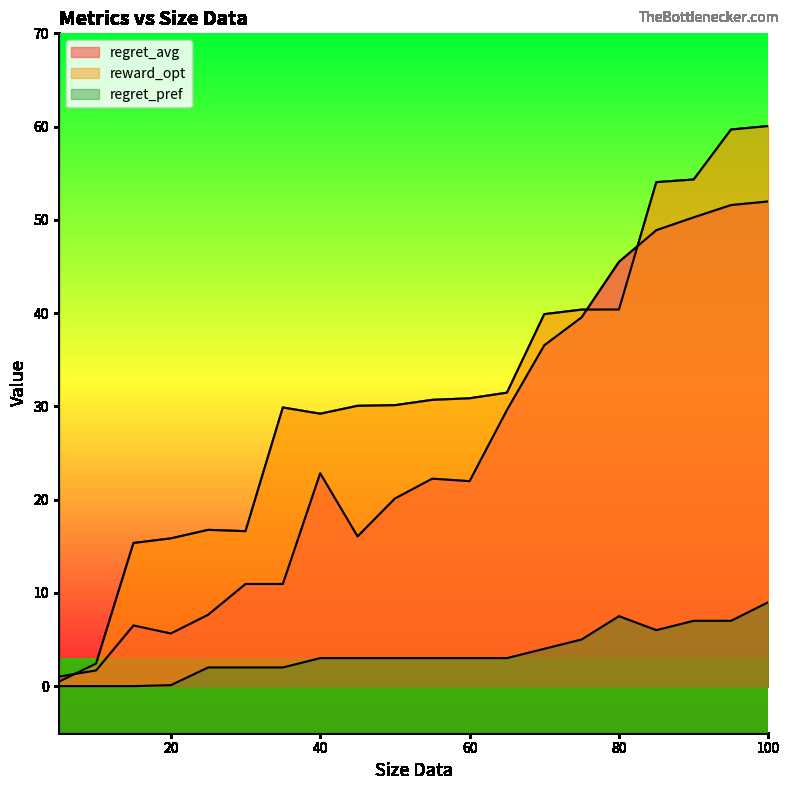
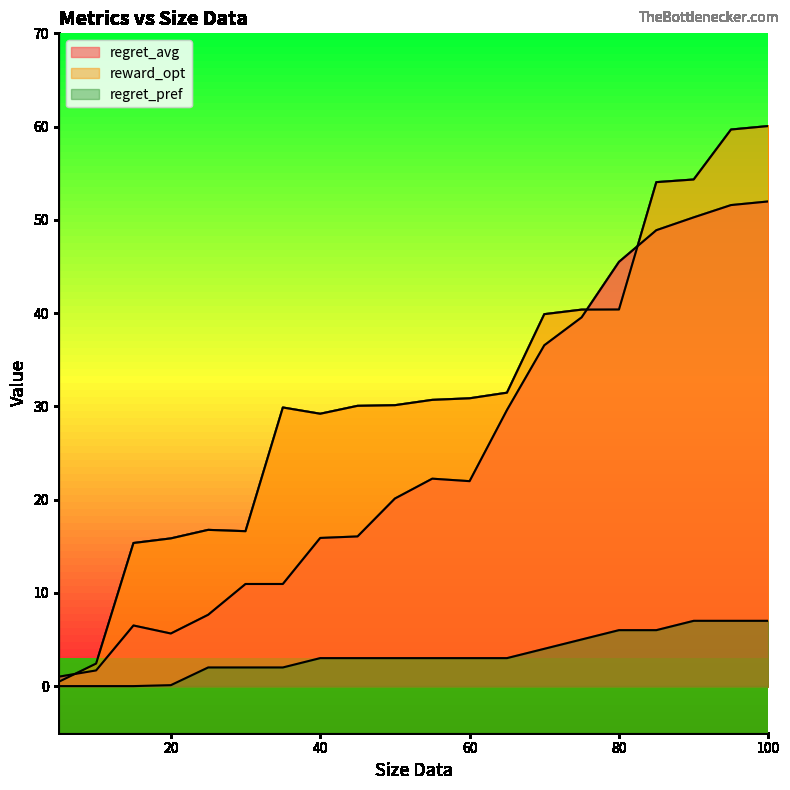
regret_avg, 40: 23 -> 16
regret_pref, 80: 8 -> 6
regret_pref, 100: 9 -> 7
